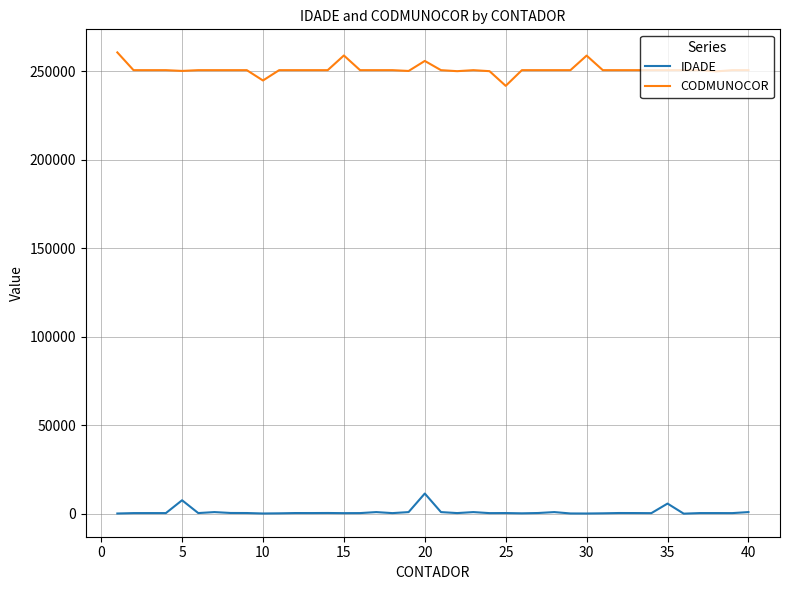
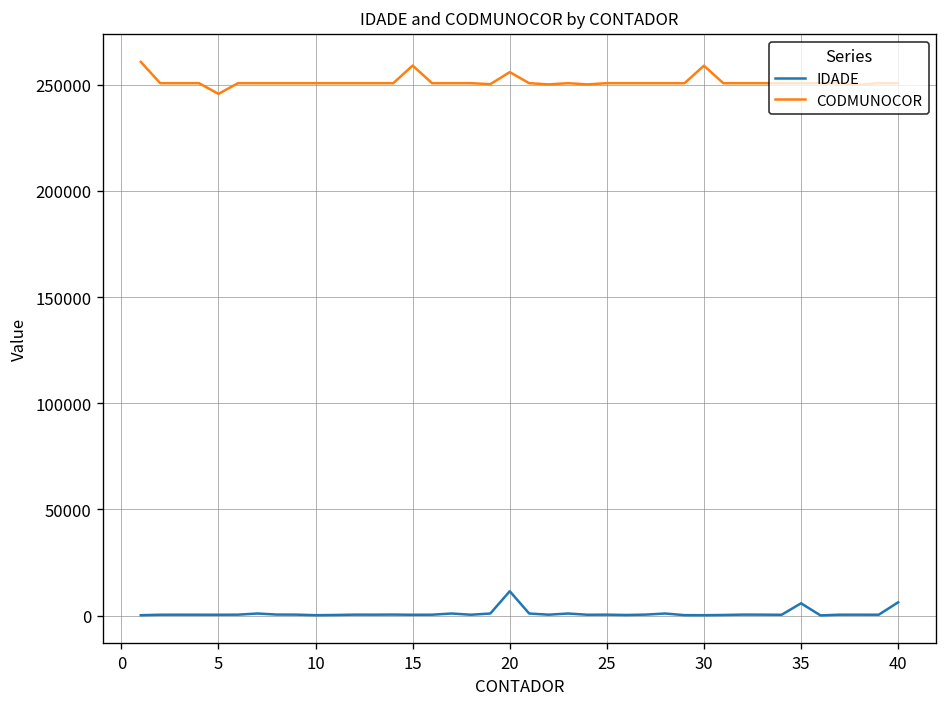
IDADE, 5: 8000 -> 0
CODMUNOCOR, 5: 250000 -> 246000
CODMUNOCOR, 10: 245000 -> 251000
CODMUNOCOR, 25: 242000 -> 251000
IDADE, 40: 1000 -> 6000
